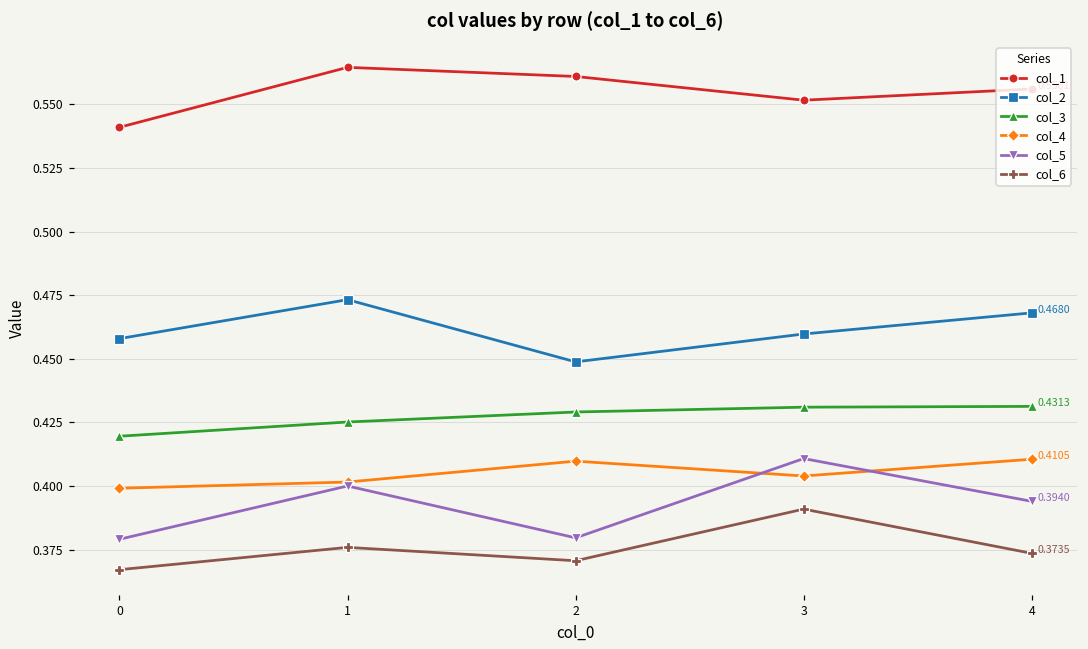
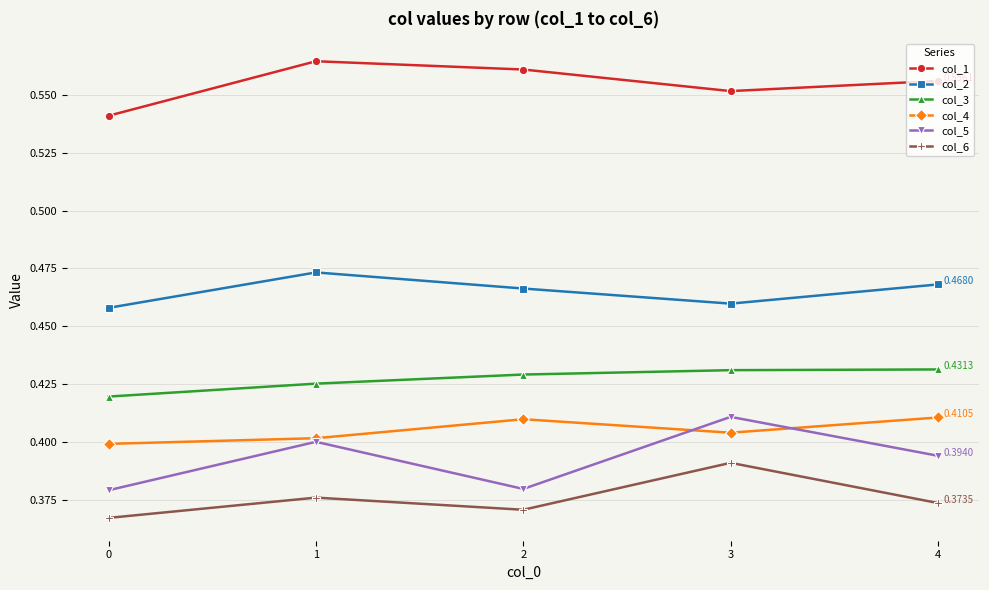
col_2, 2: 0.449 -> 0.466
